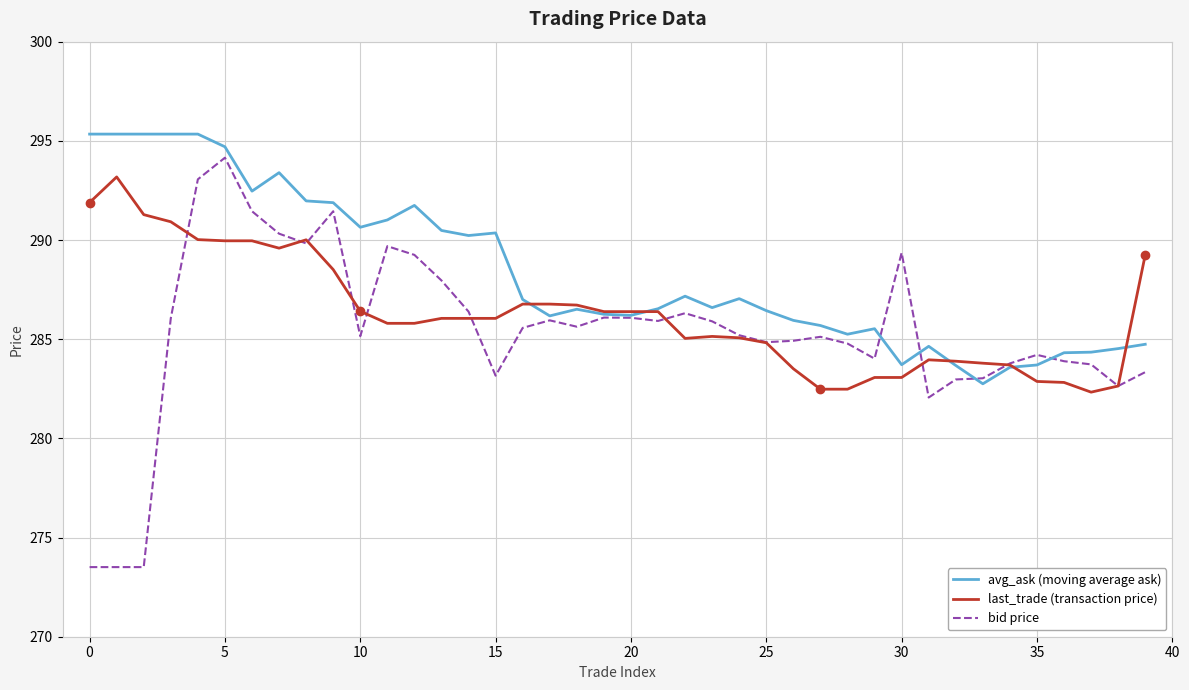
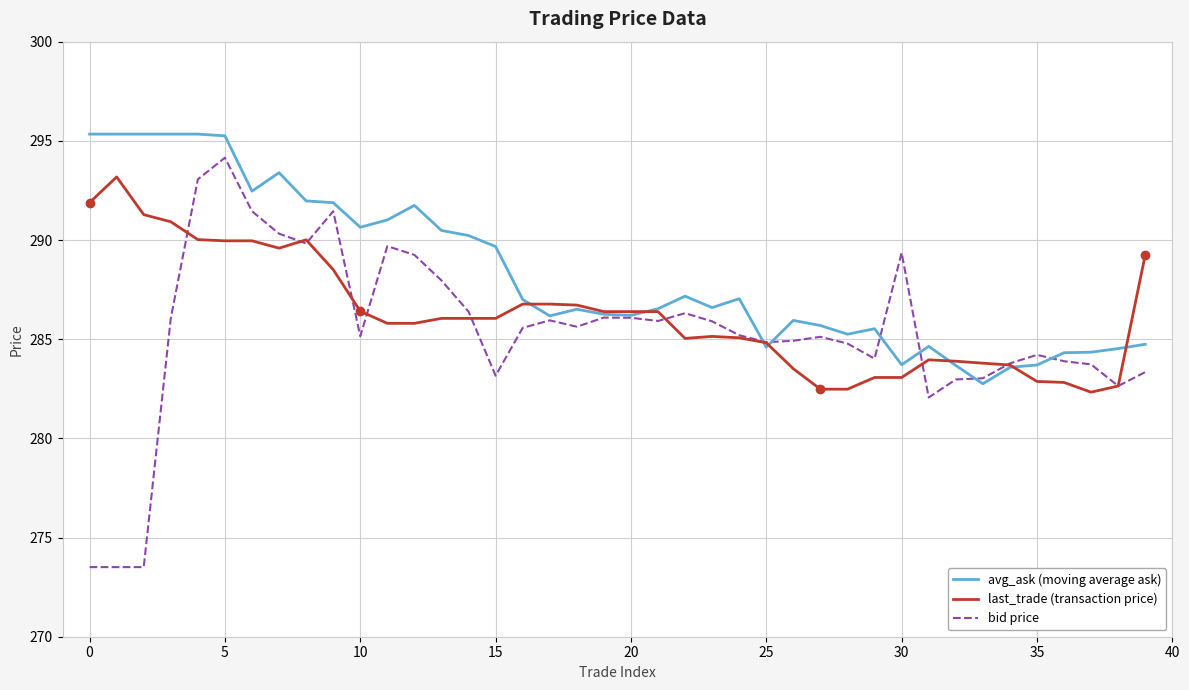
avg_ask (moving average ask), 5: 294.7 -> 295.3
avg_ask (moving average ask), 15: 290.4 -> 289.7
avg_ask (moving average ask), 25: 286.4 -> 284.6
